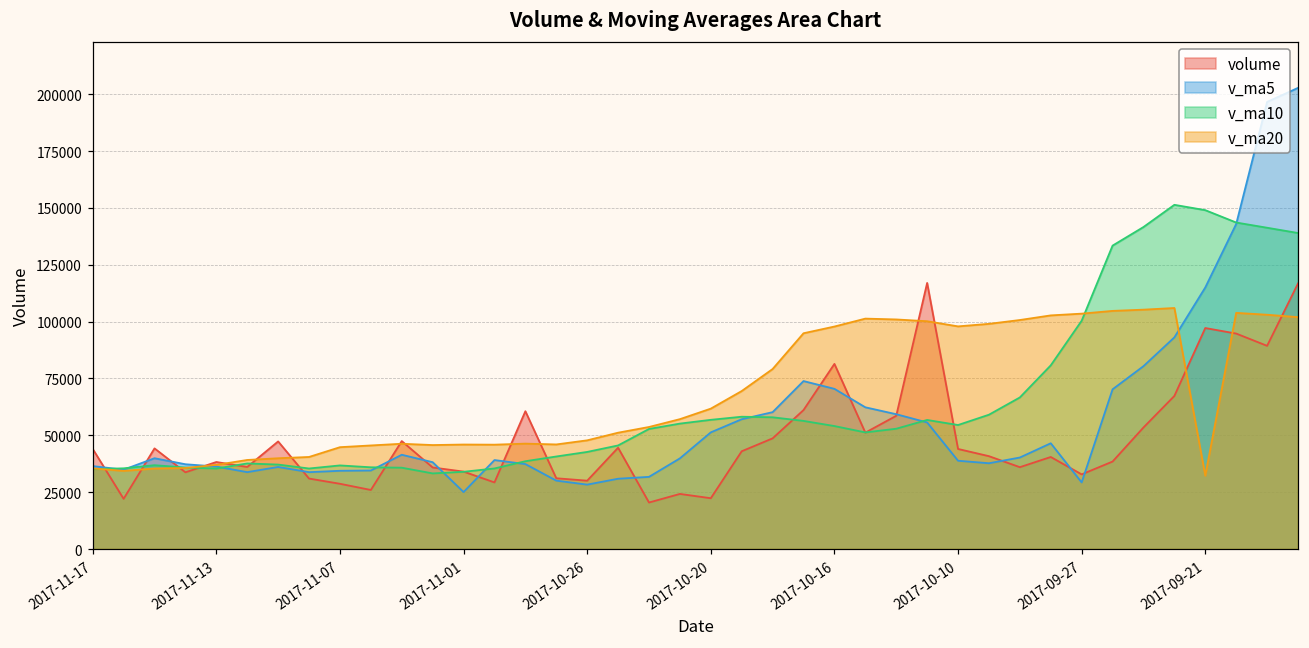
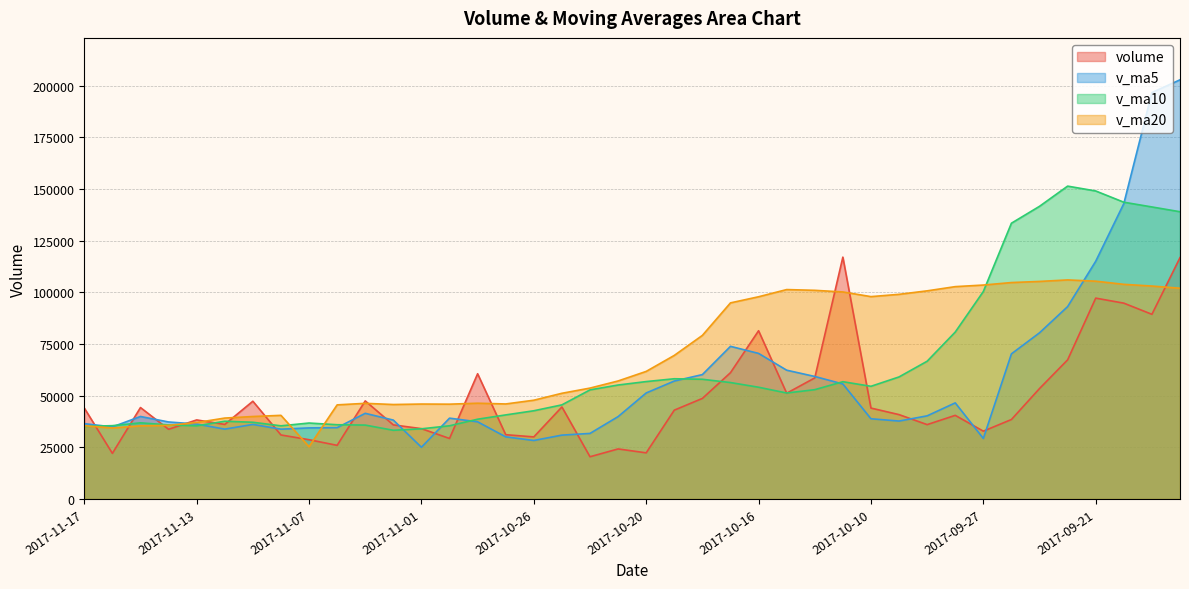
v_ma20, 2017-11-07: 45000 -> 25000
v_ma20, 2017-09-21: 32000 -> 105000
